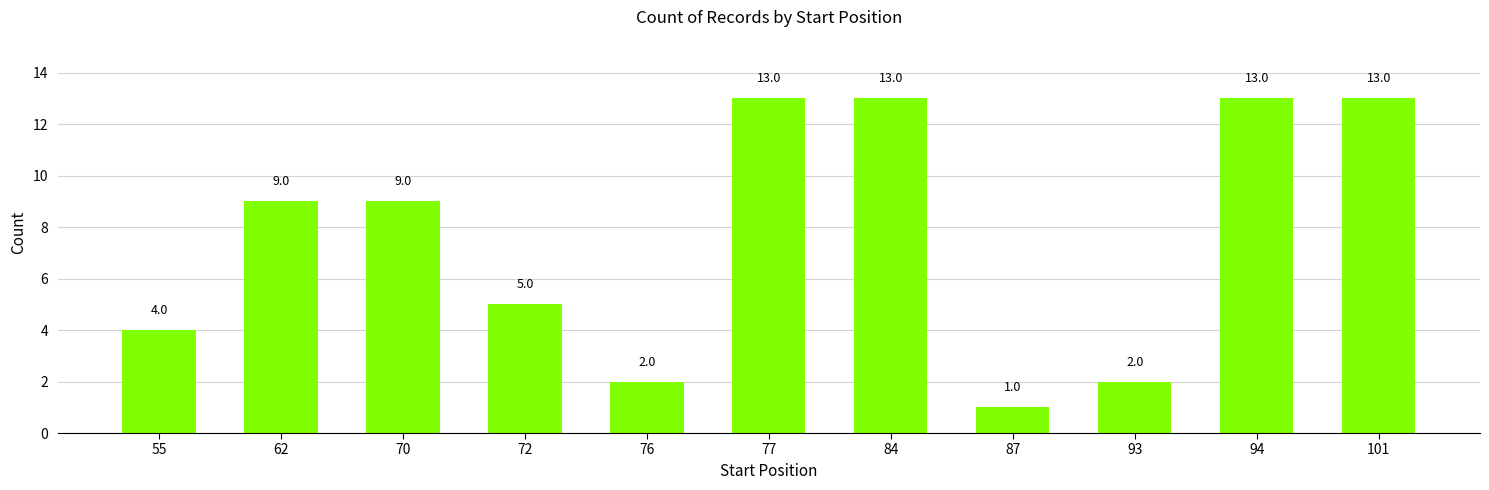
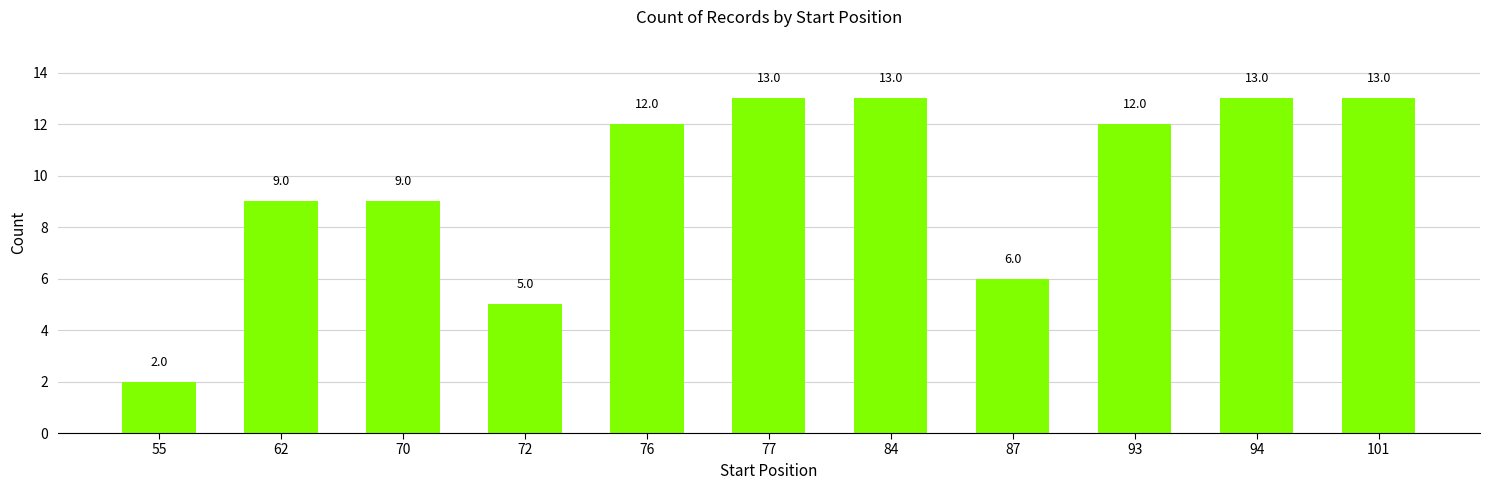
55: 4.0 -> 2.0
76: 2.0 -> 12.0
87: 1.0 -> 6.0
93: 2.0 -> 12.0
